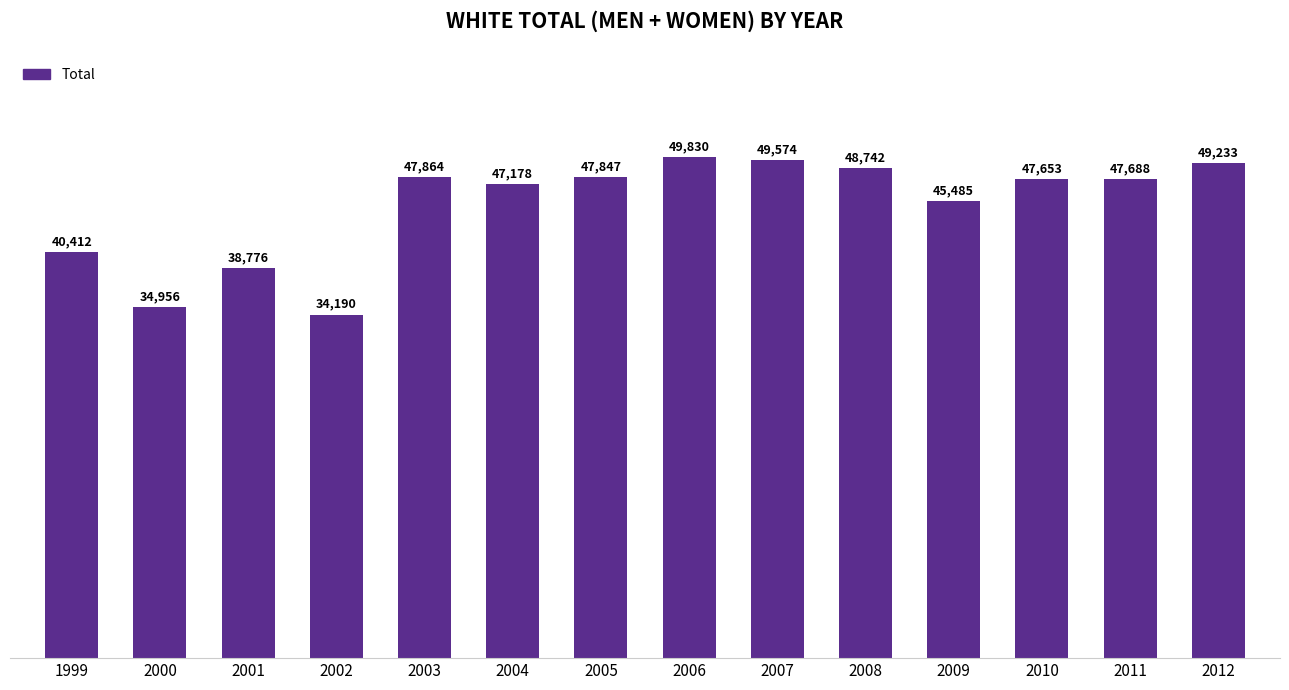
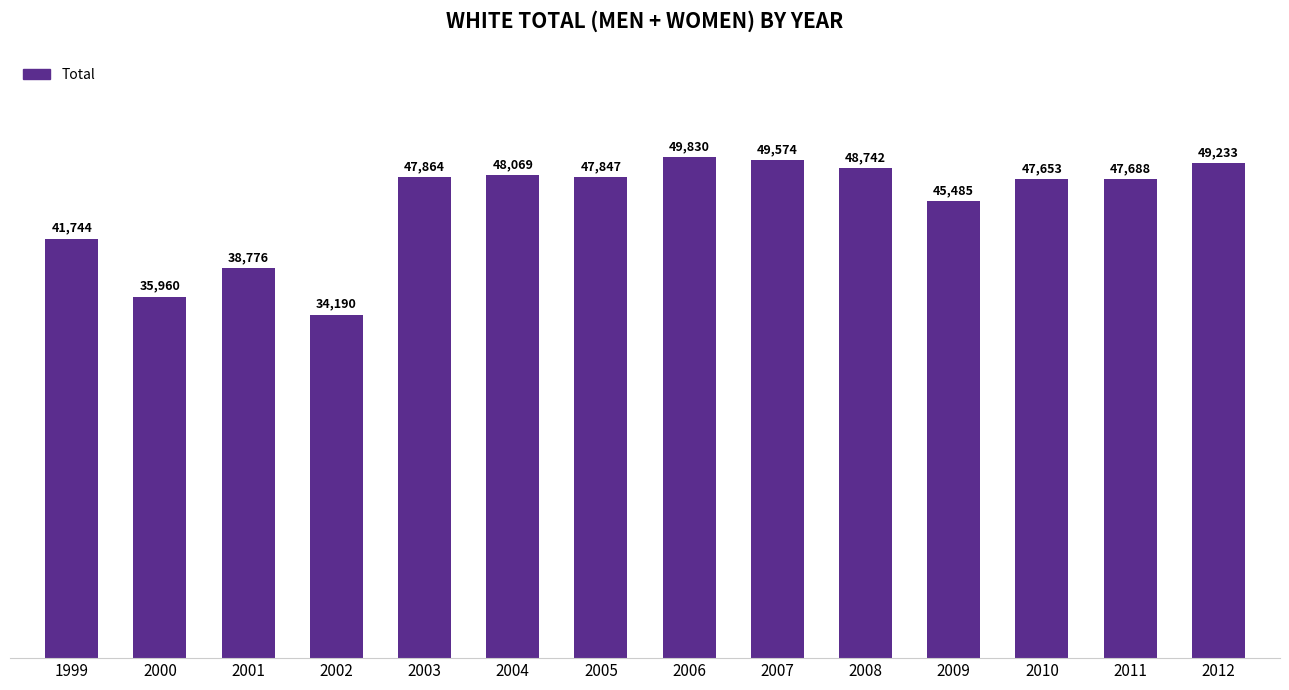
1999: 40,412 -> 41,744
2000: 34,956 -> 35,960
2004: 47,178 -> 48,069
